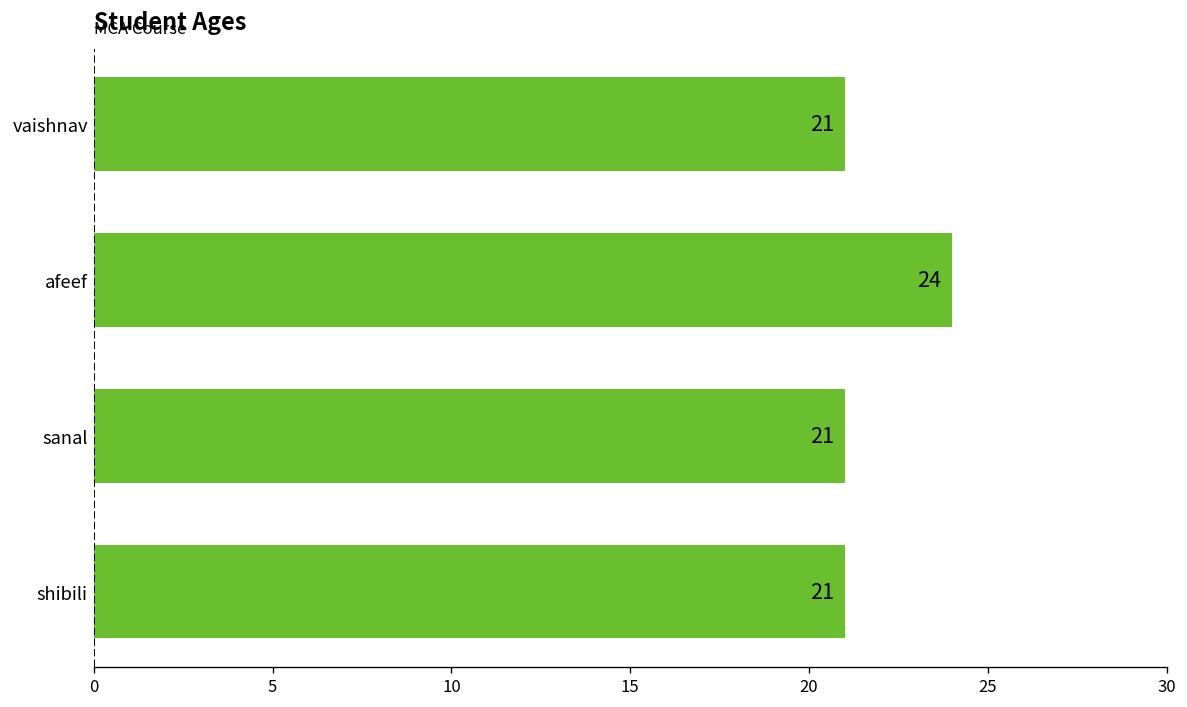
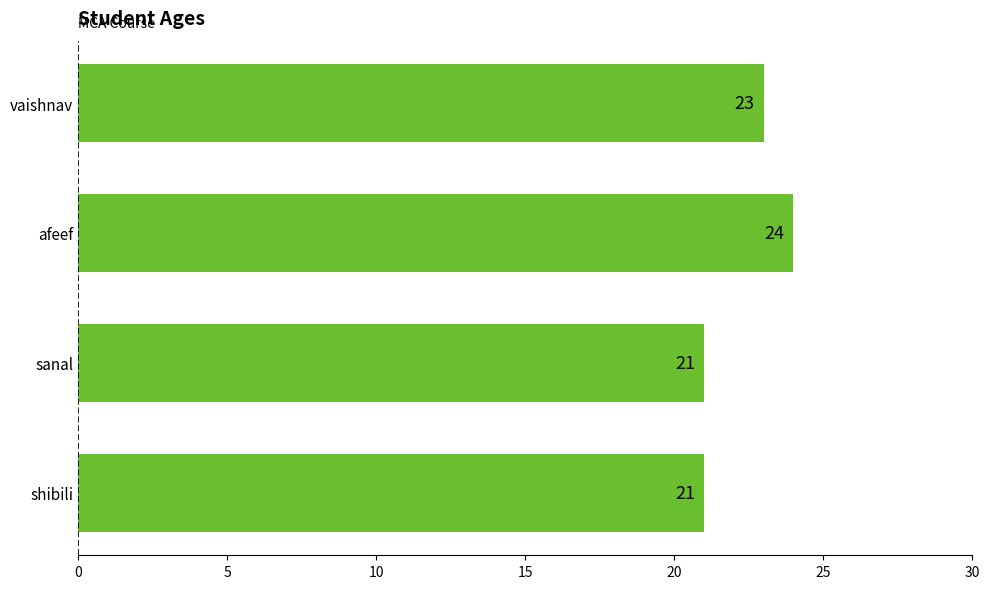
vaishnav: 21 -> 23
